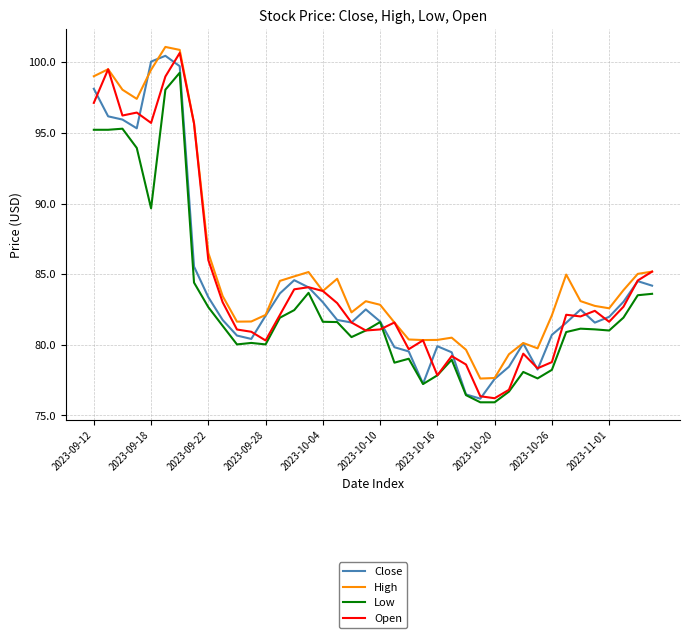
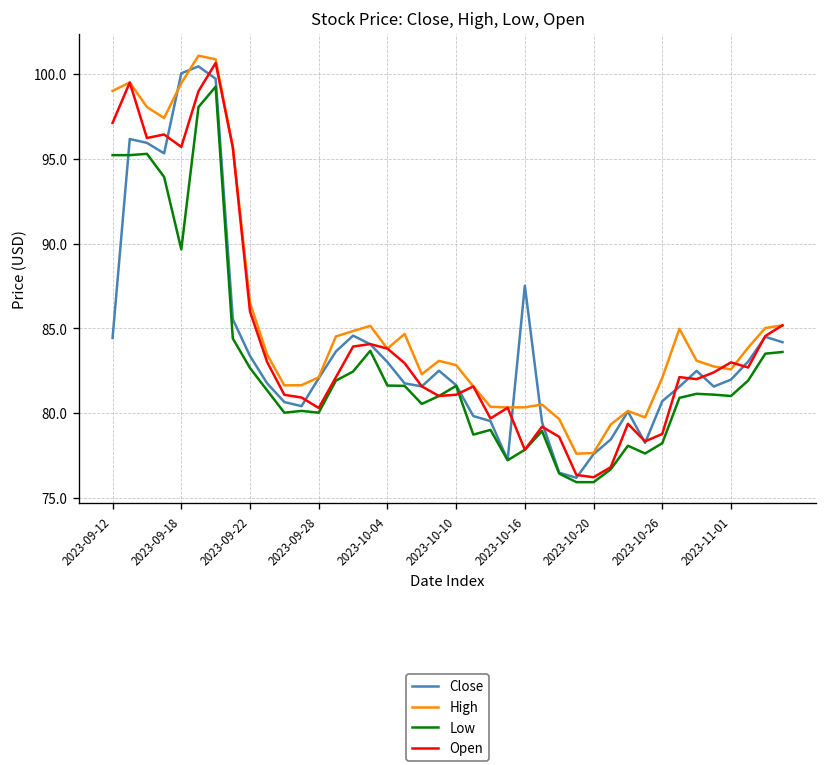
Close, 2023-09-12: 98.1 -> 84.4
Close, 2023-10-16: 79.9 -> 87.5
Open, 2023-11-01: 81.6 -> 83.0
